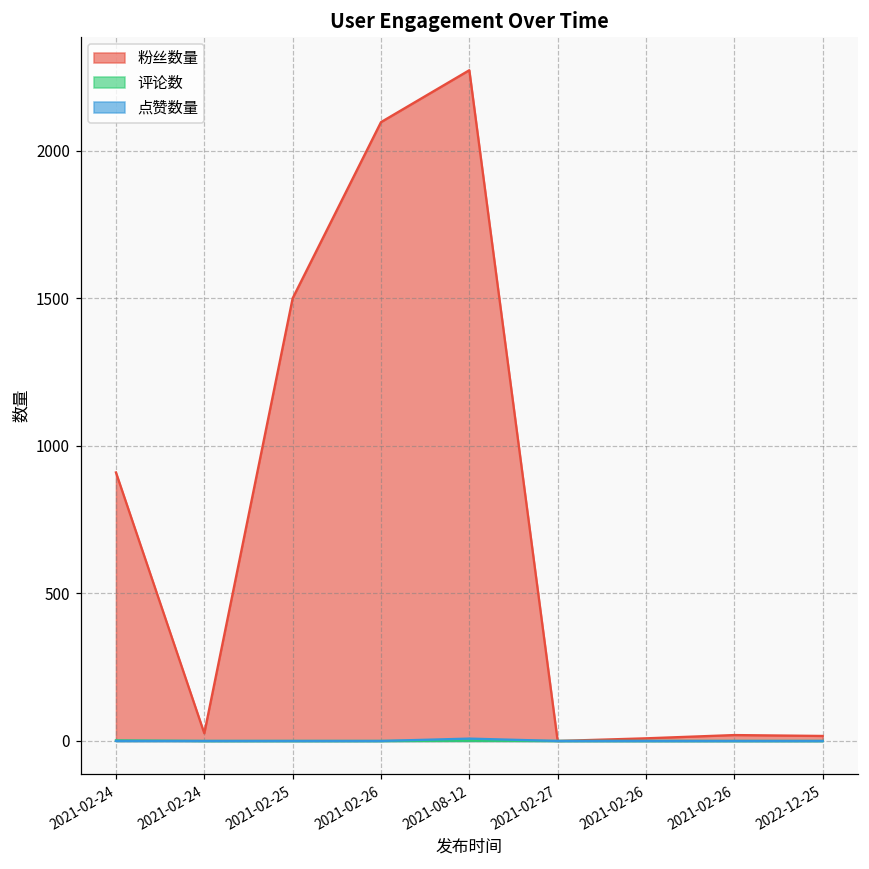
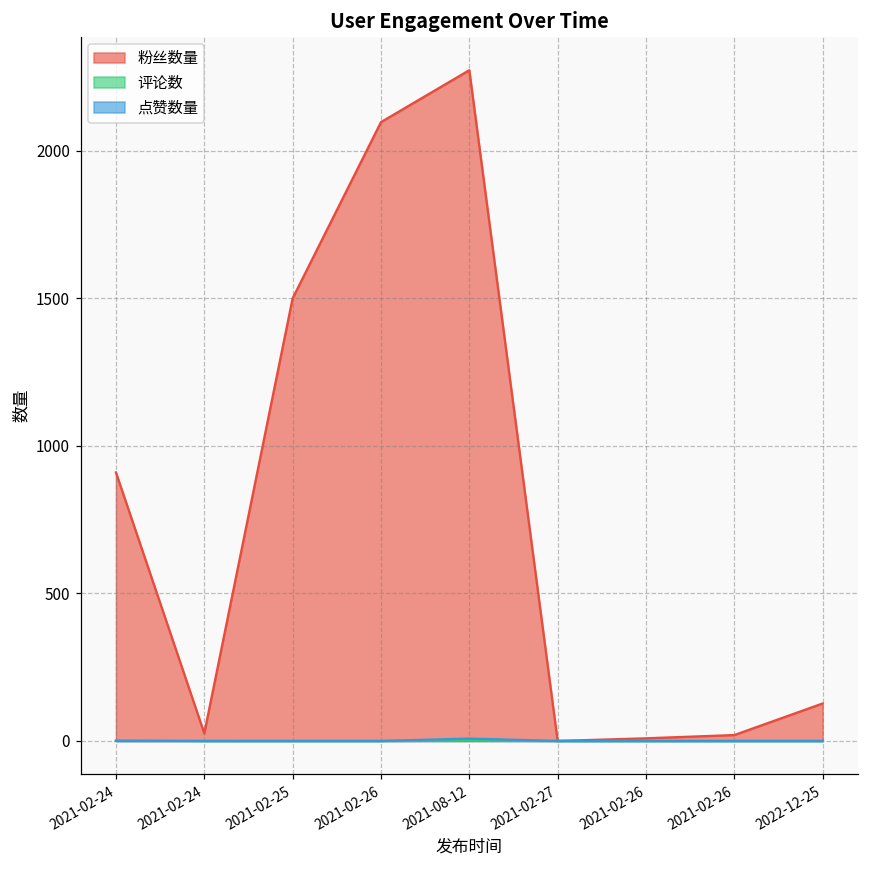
粉丝数量, 2022-12-25: 20 -> 130
